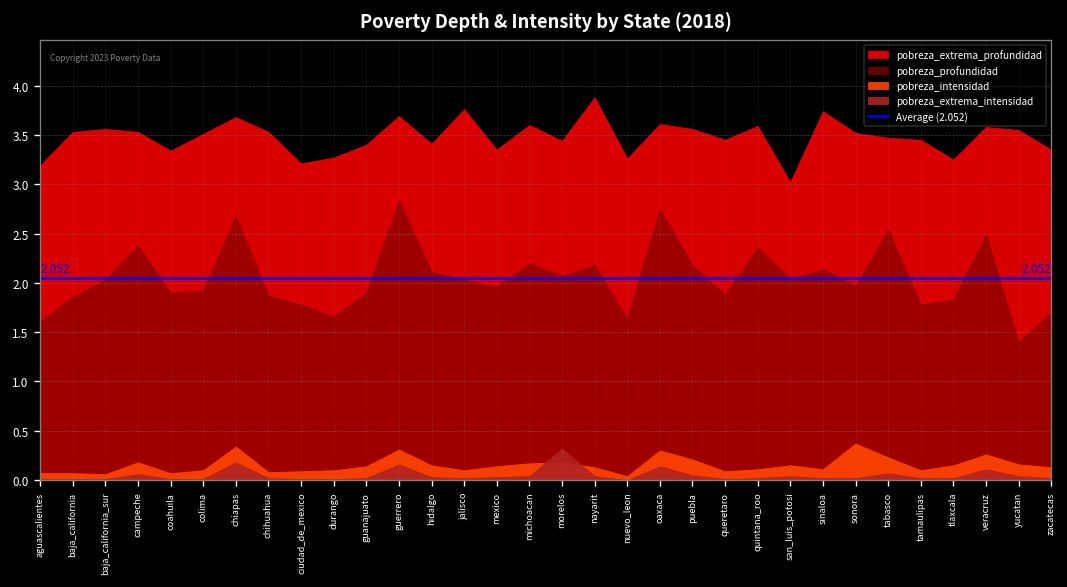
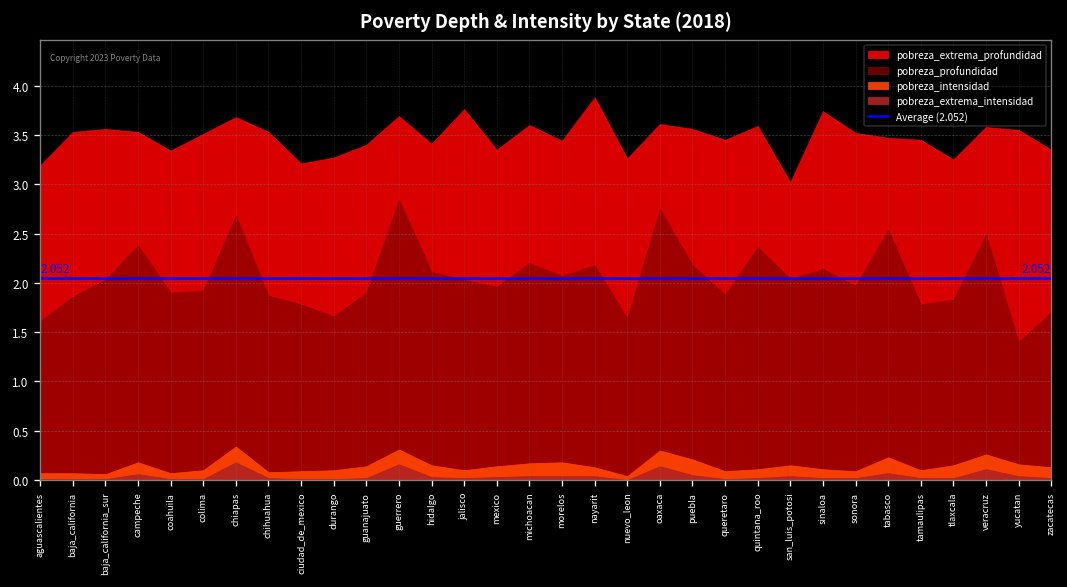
pobreza_extrema_intensidad, morelos: 0.3 -> 0.0
pobreza_intensidad, sonora: 0.4 -> 0.1
